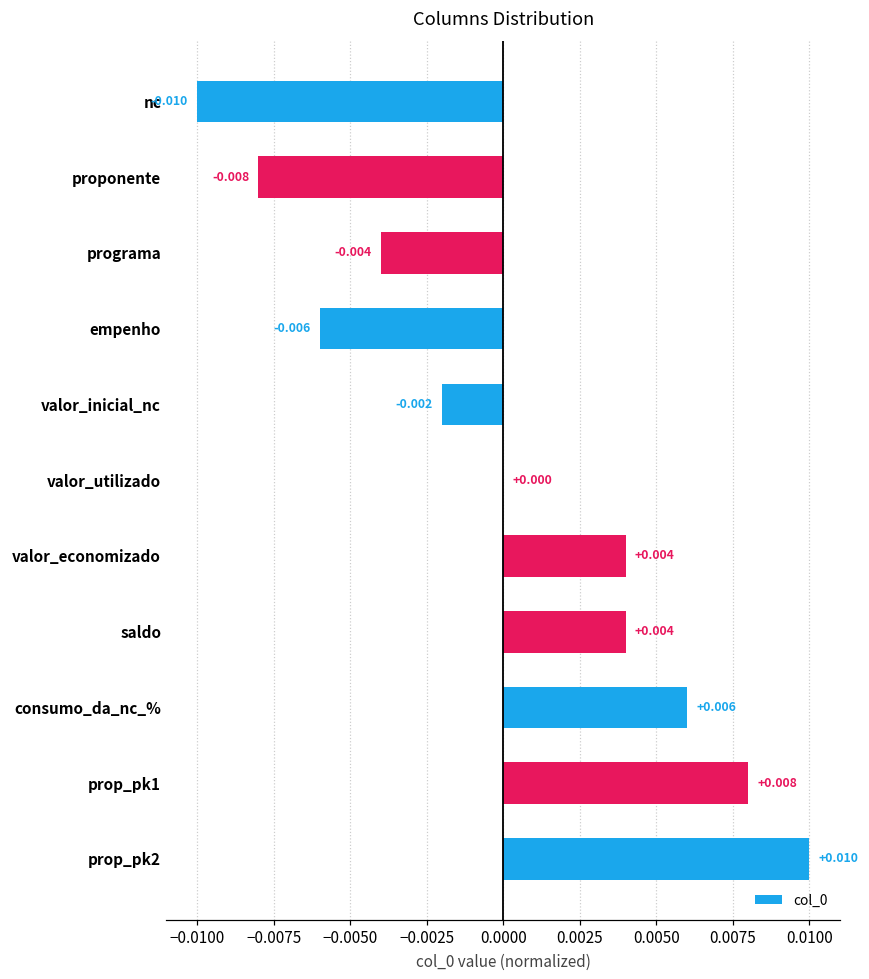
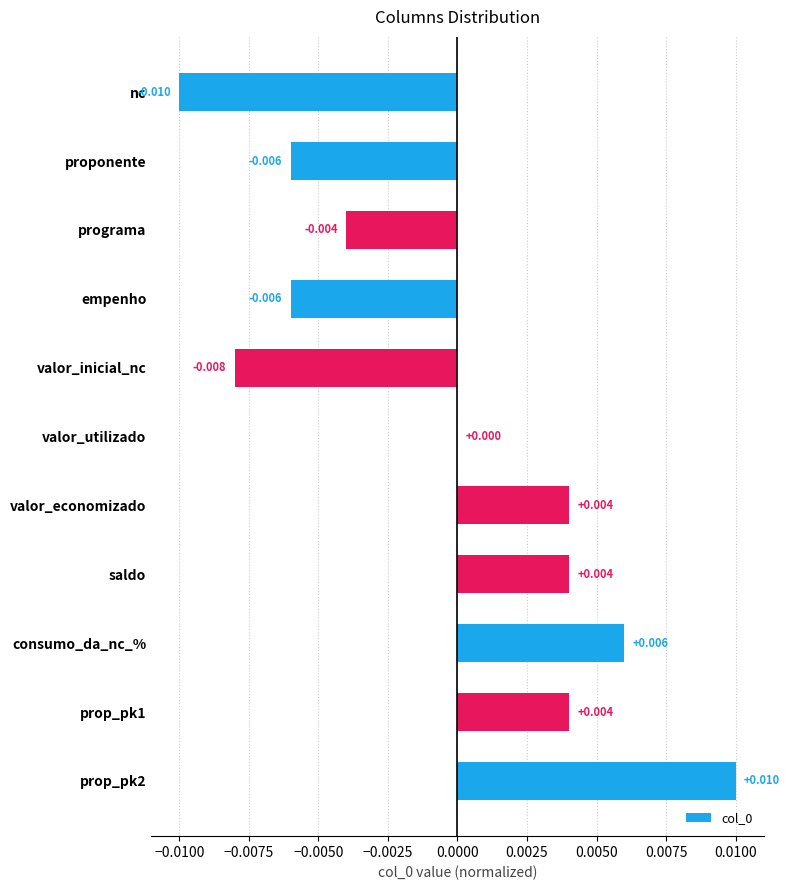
proponente: -0.008 -> -0.006
valor_inicial_nc: -0.002 -> -0.008
prop_pk1: +0.008 -> +0.004
